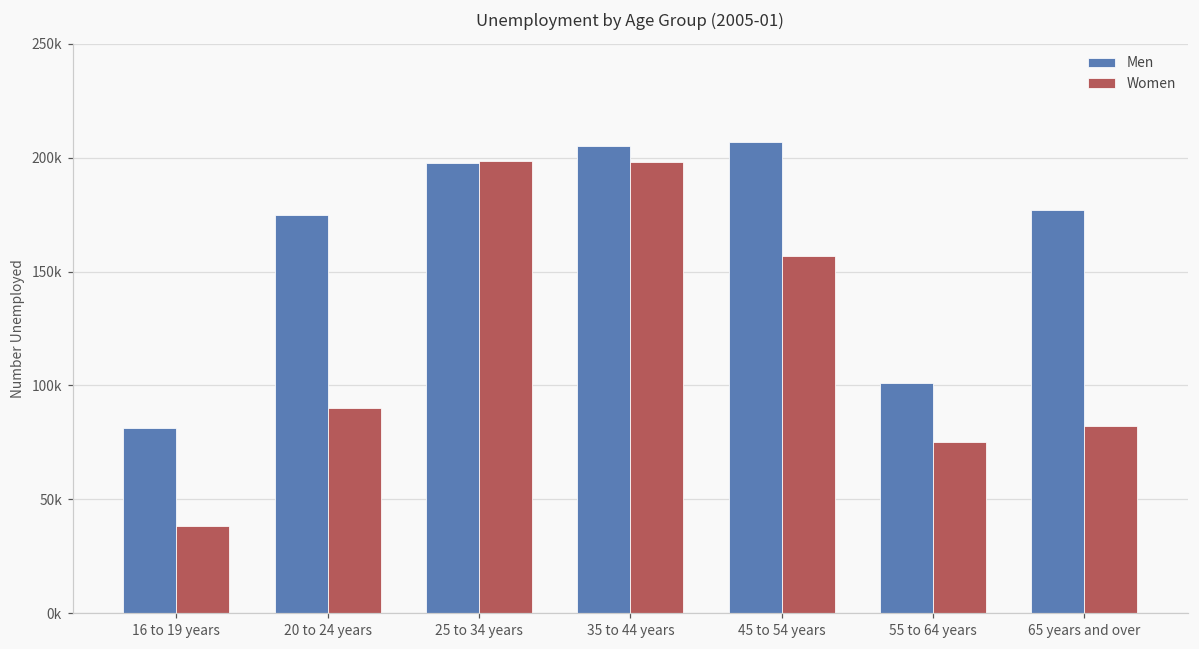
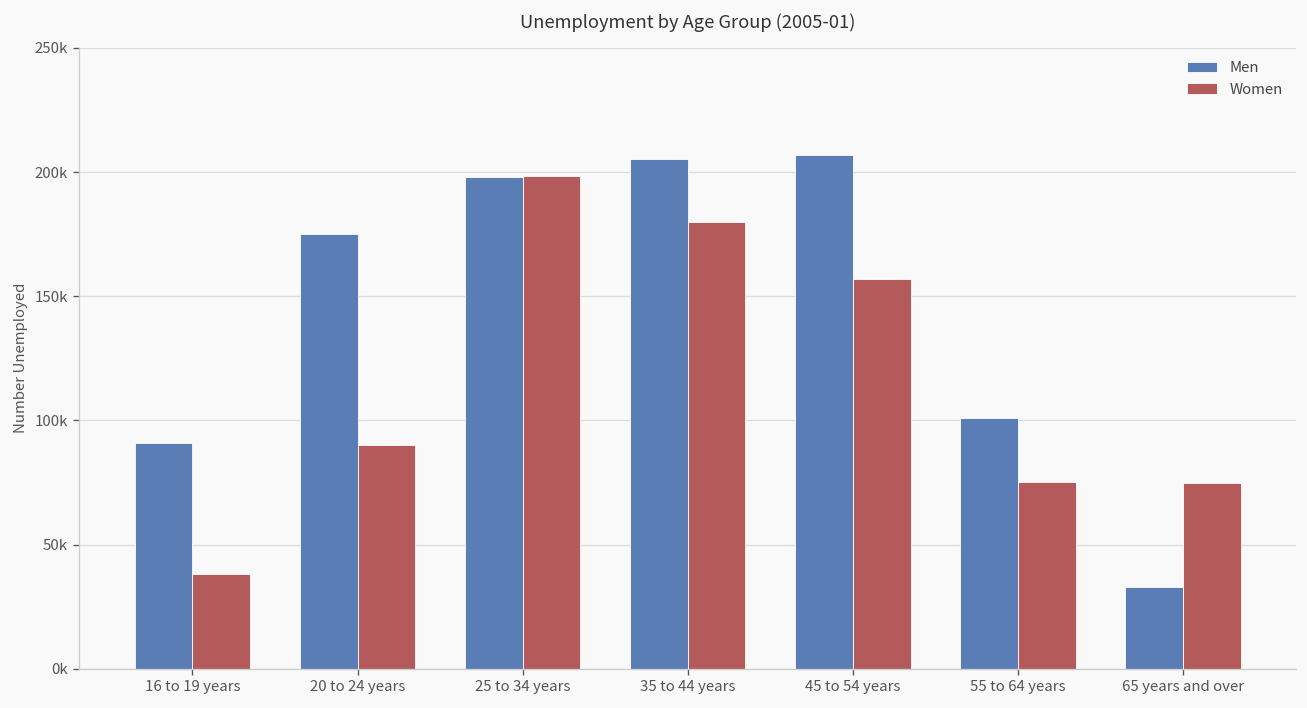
Men, 16 to 19 years: 81000 -> 91000
Women, 35 to 44 years: 198000 -> 180000
Men, 65 years and over: 177000 -> 33000
Women, 65 years and over: 82000 -> 75000
